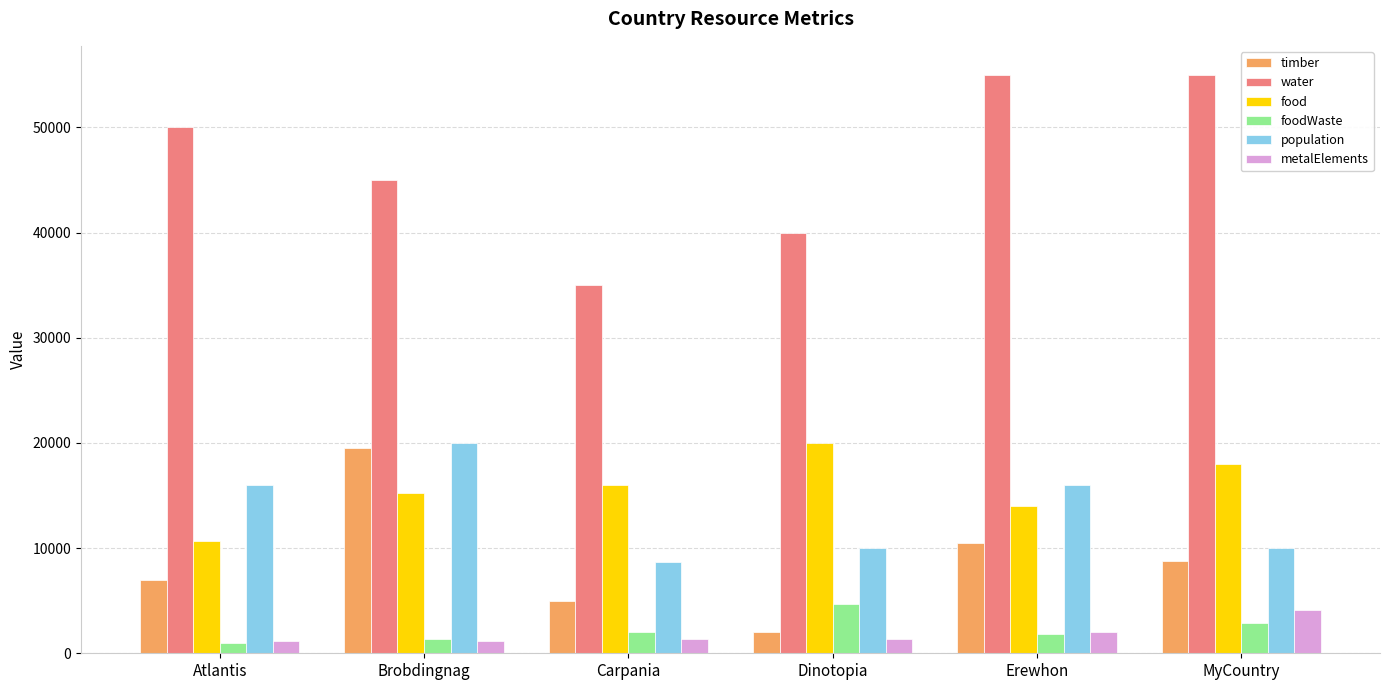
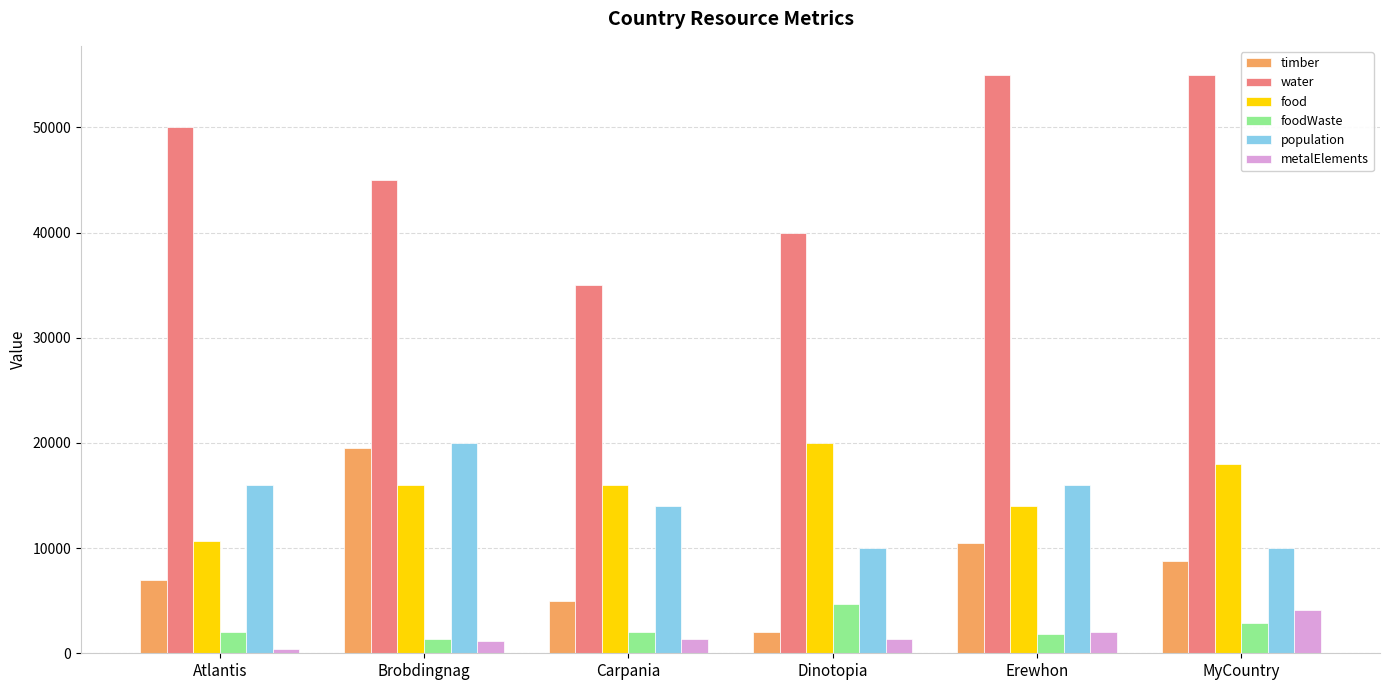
foodWaste, Atlantis: 1000 -> 2000
metalElements, Atlantis: 1200 -> 400
food, Brobdingnag: 15200 -> 16000
population, Carpania: 8700 -> 14000
